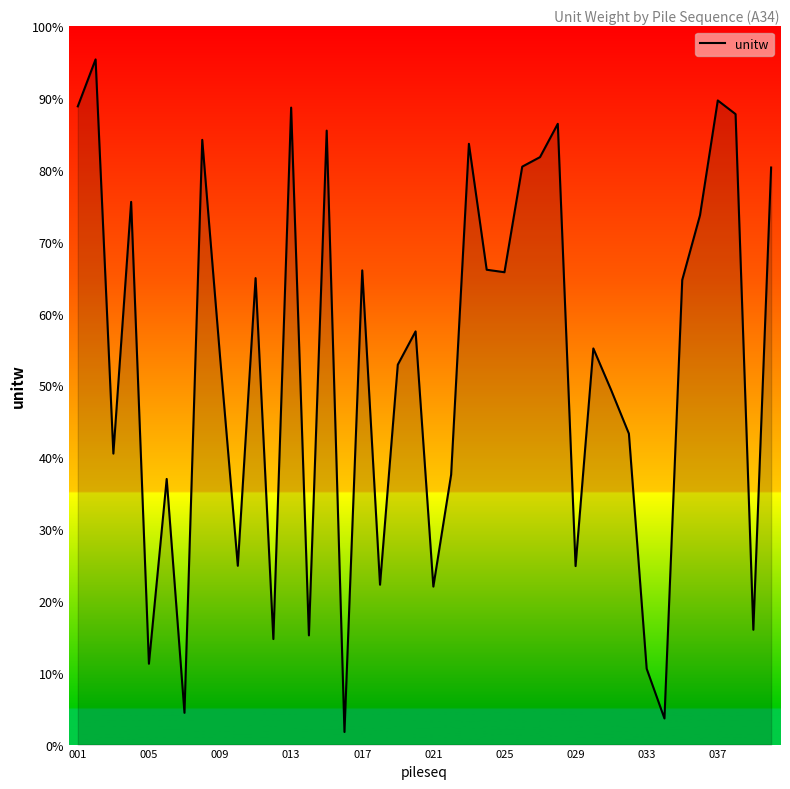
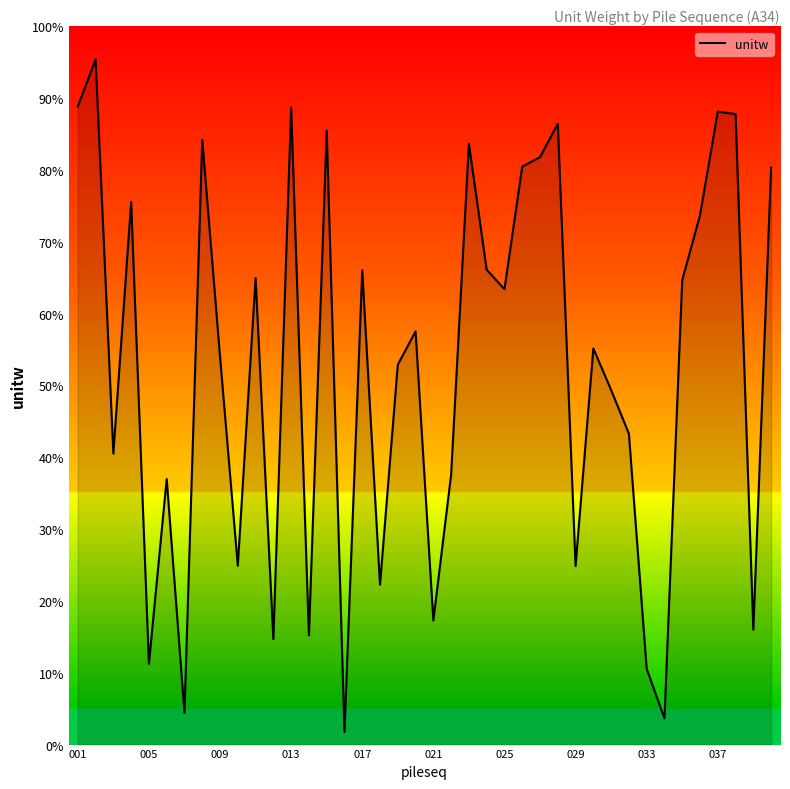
021: 22% -> 17%
025: 66% -> 63%
037: 90% -> 88%
